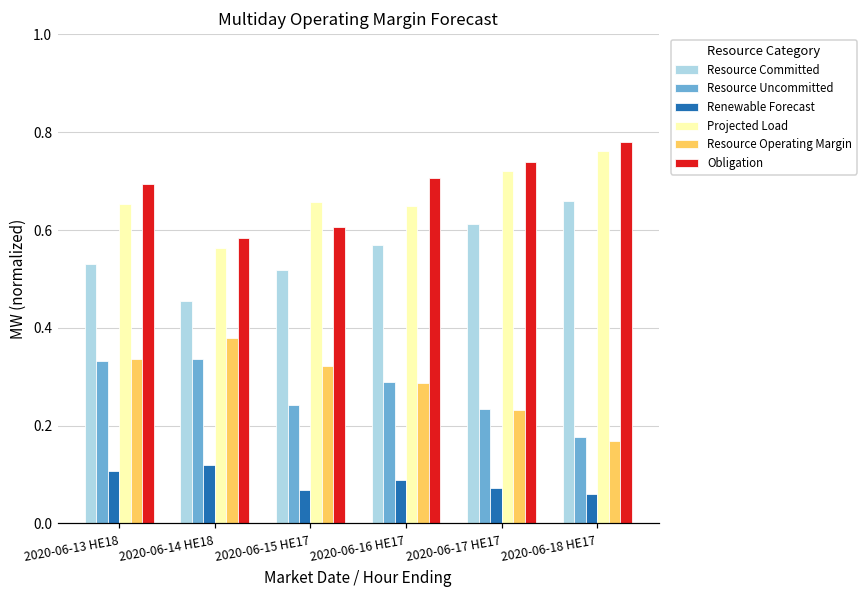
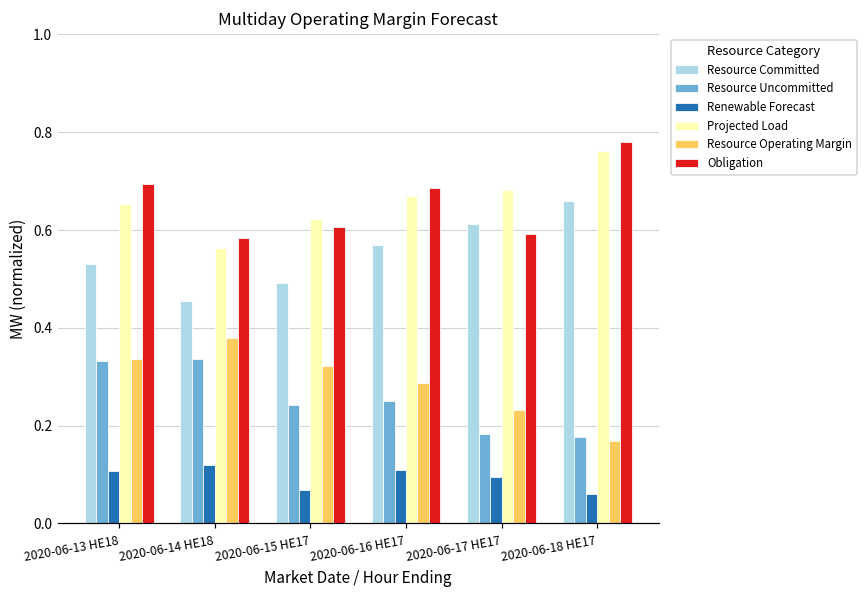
Resource Committed, 2020-06-15 HE17: 0.52 -> 0.49
Projected Load, 2020-06-15 HE17: 0.66 -> 0.62
Resource Uncommitted, 2020-06-16 HE17: 0.29 -> 0.25
Renewable Forecast, 2020-06-16 HE17: 0.09 -> 0.11
Projected Load, 2020-06-16 HE17: 0.65 -> 0.67
Obligation, 2020-06-16 HE17: 0.71 -> 0.69
Resource Uncommitted, 2020-06-17 HE17: 0.23 -> 0.18
Renewable Forecast, 2020-06-17 HE17: 0.07 -> 0.09
Projected Load, 2020-06-17 HE17: 0.72 -> 0.68
Obligation, 2020-06-17 HE17: 0.74 -> 0.59
